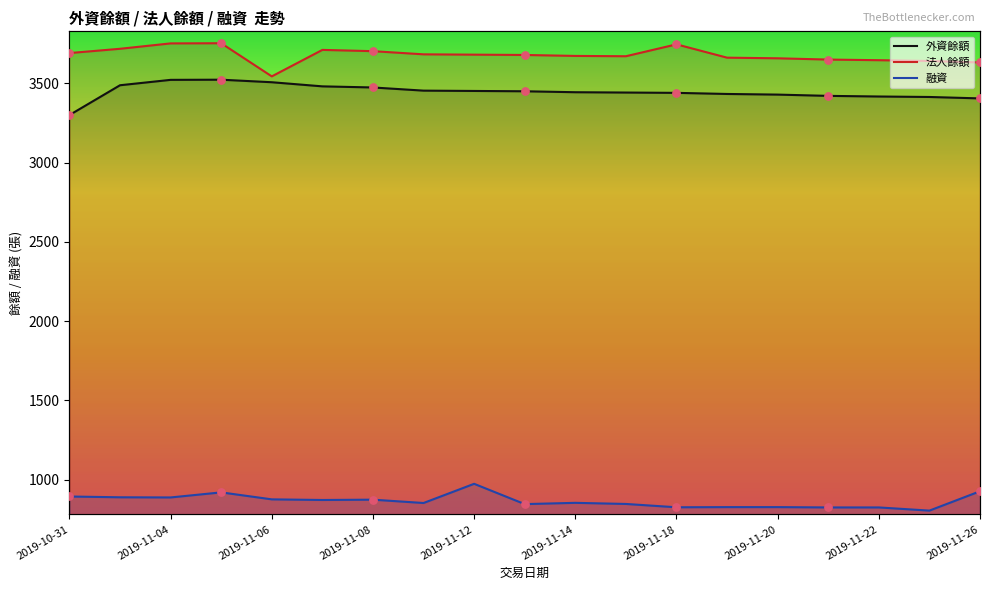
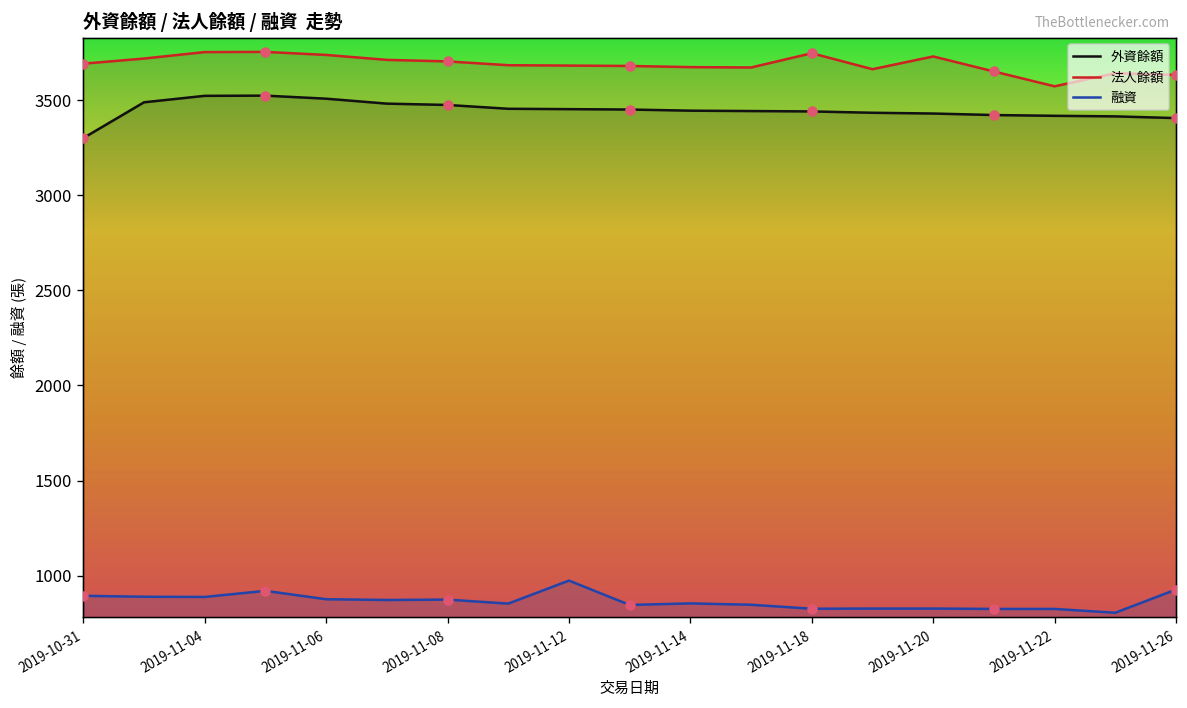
法人餘額, 2019-11-06: 3540 -> 3740
法人餘額, 2019-11-20: 3660 -> 3730
法人餘額, 2019-11-22: 3650 -> 3570
